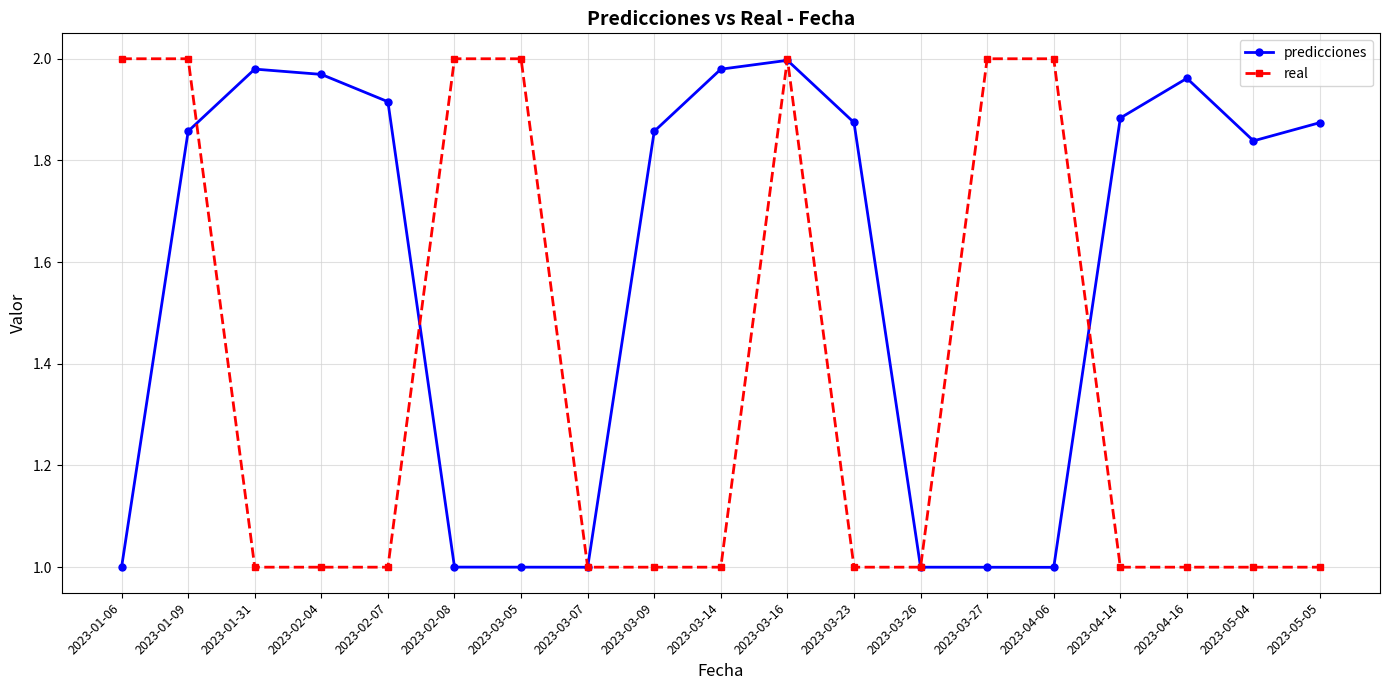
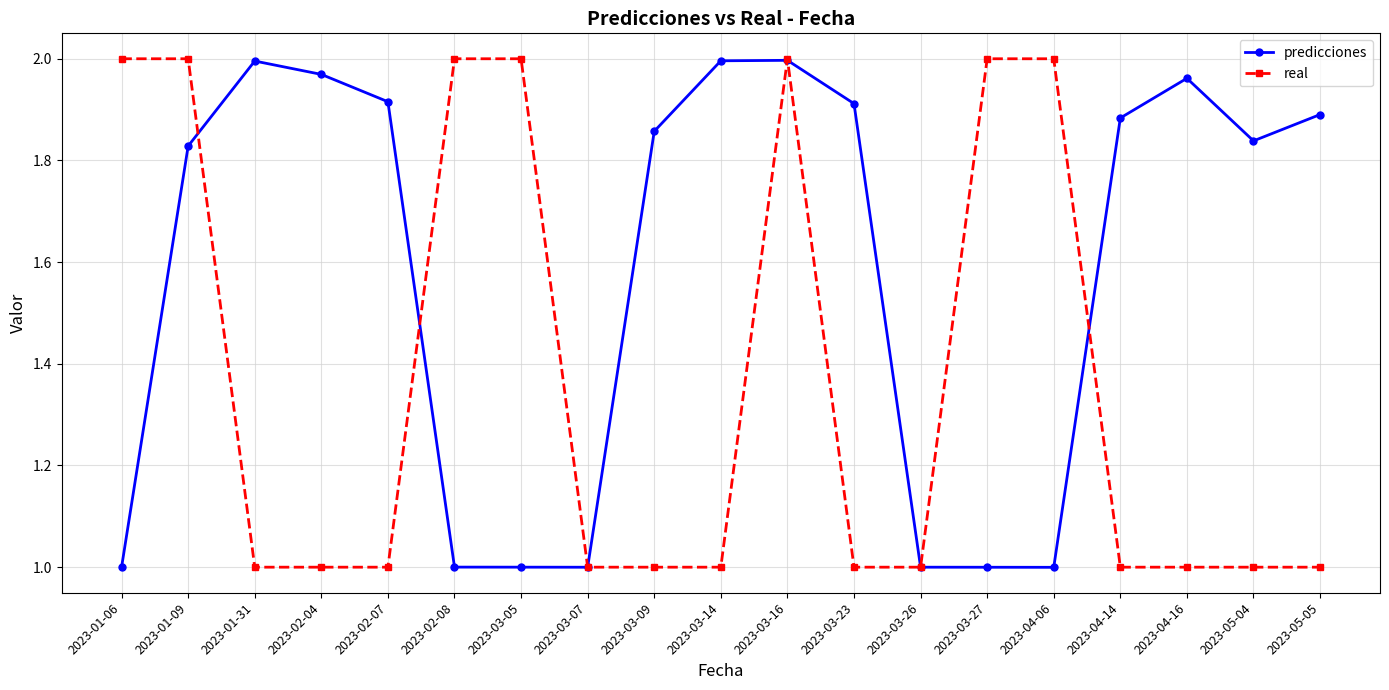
predicciones, 2023-01-09: 1.86 -> 1.83
predicciones, 2023-01-31: 1.98 -> 2.00
predicciones, 2023-03-14: 1.98 -> 2.00
predicciones, 2023-03-23: 1.87 -> 1.91
predicciones, 2023-05-05: 1.87 -> 1.89
